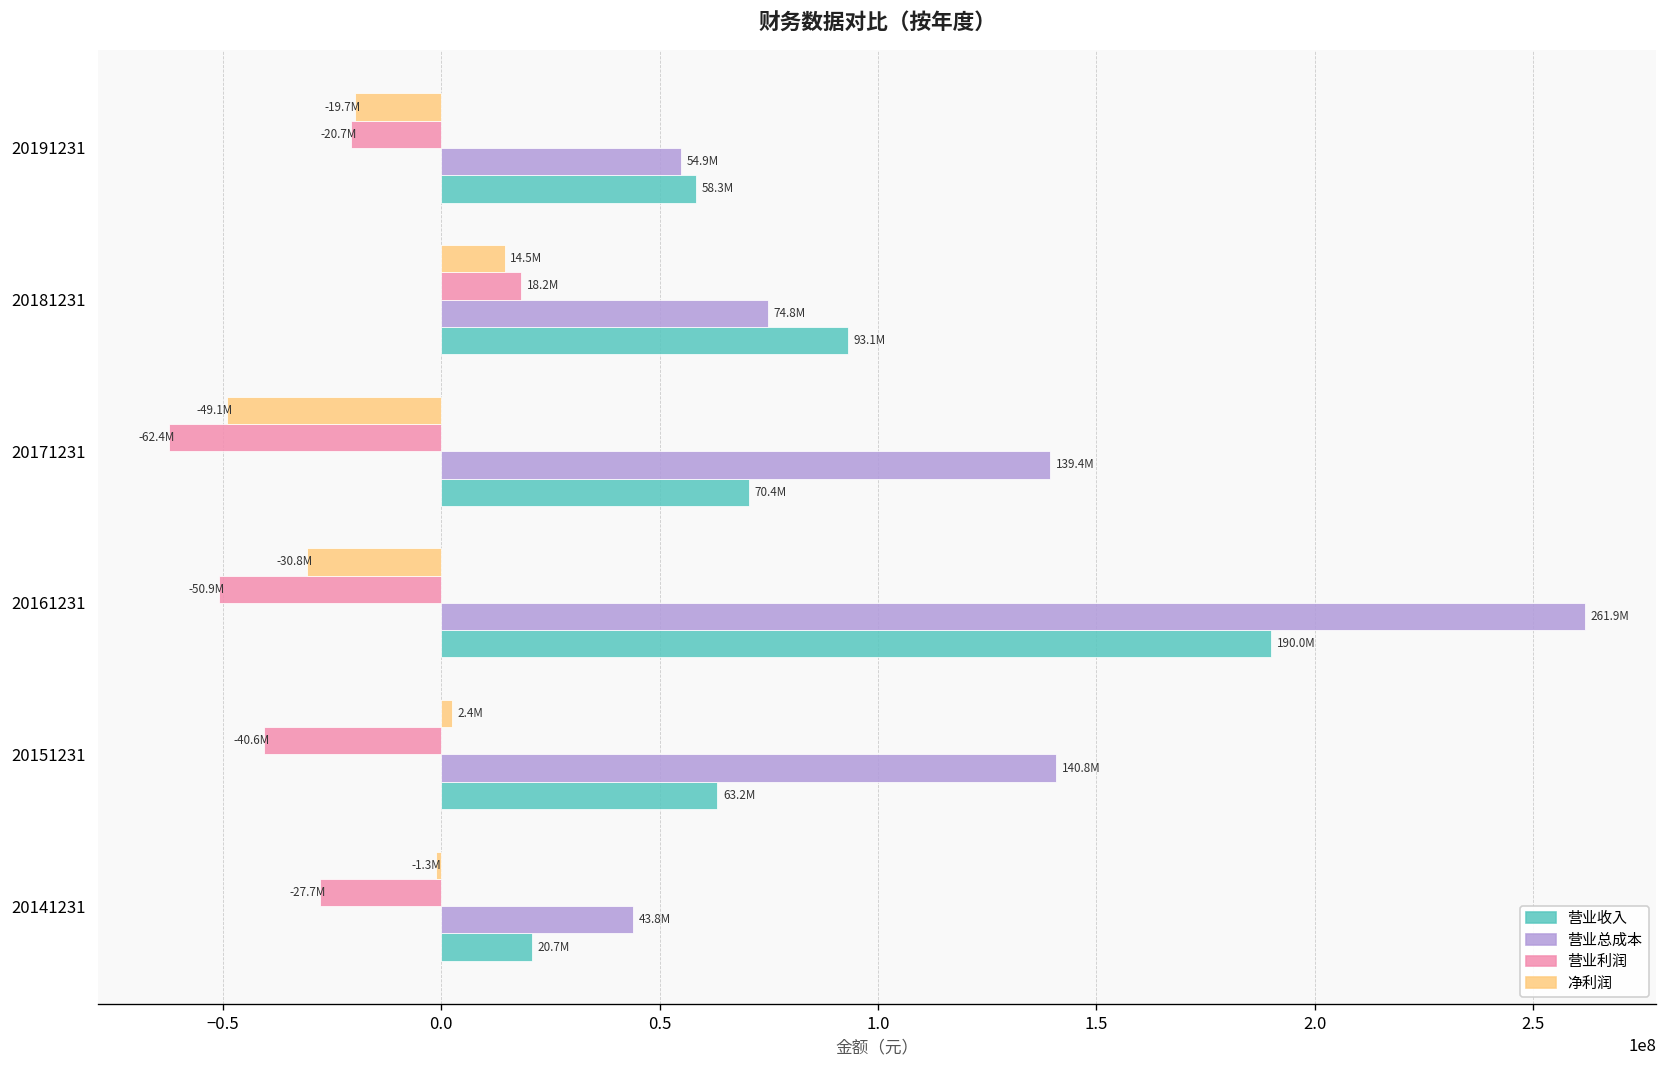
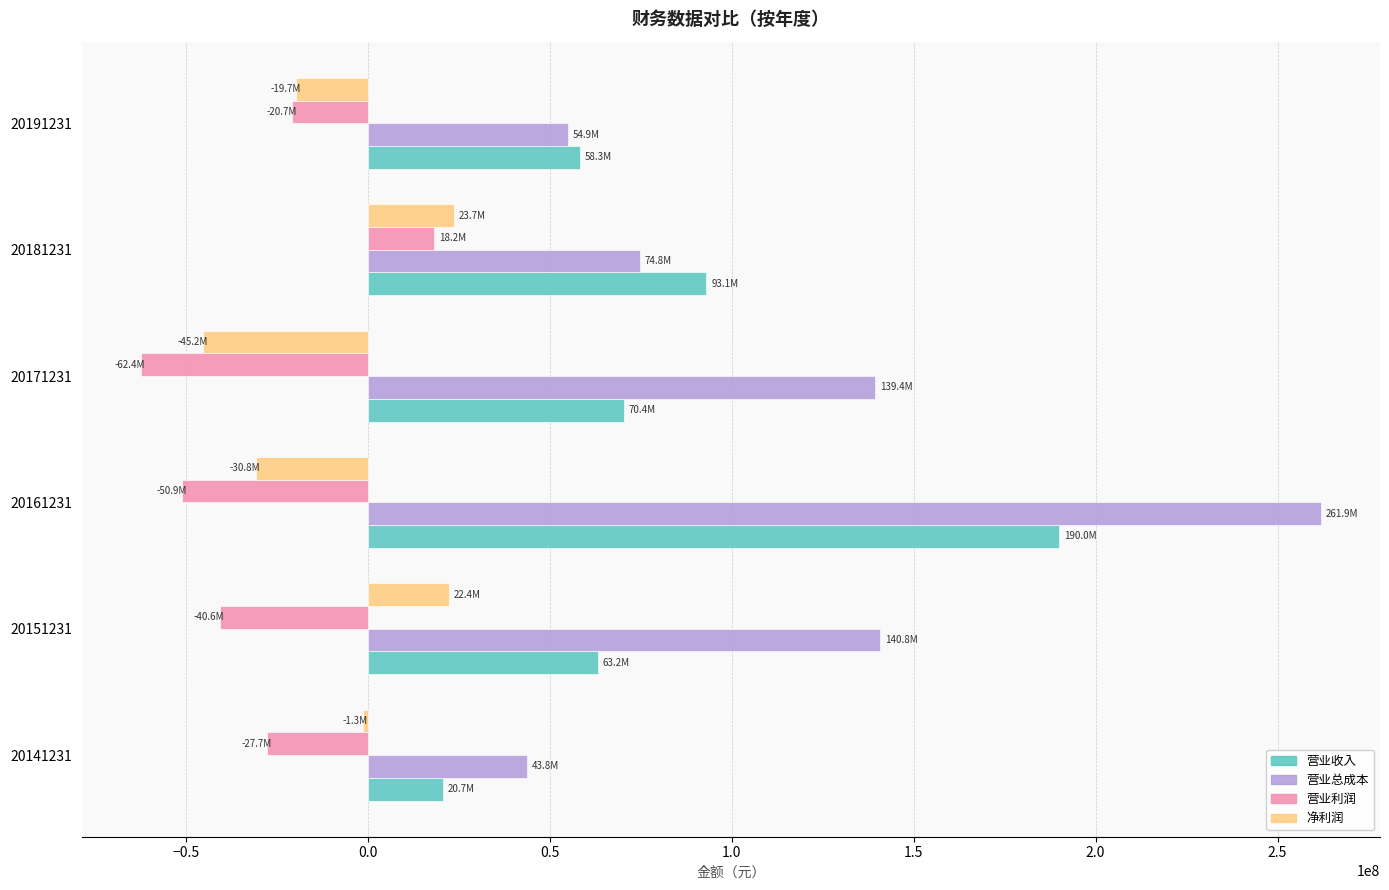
净利润, 20181231: 14.5M -> 23.7M
净利润, 20171231: -49.1M -> -45.2M
净利润, 20151231: 2.4M -> 22.4M
